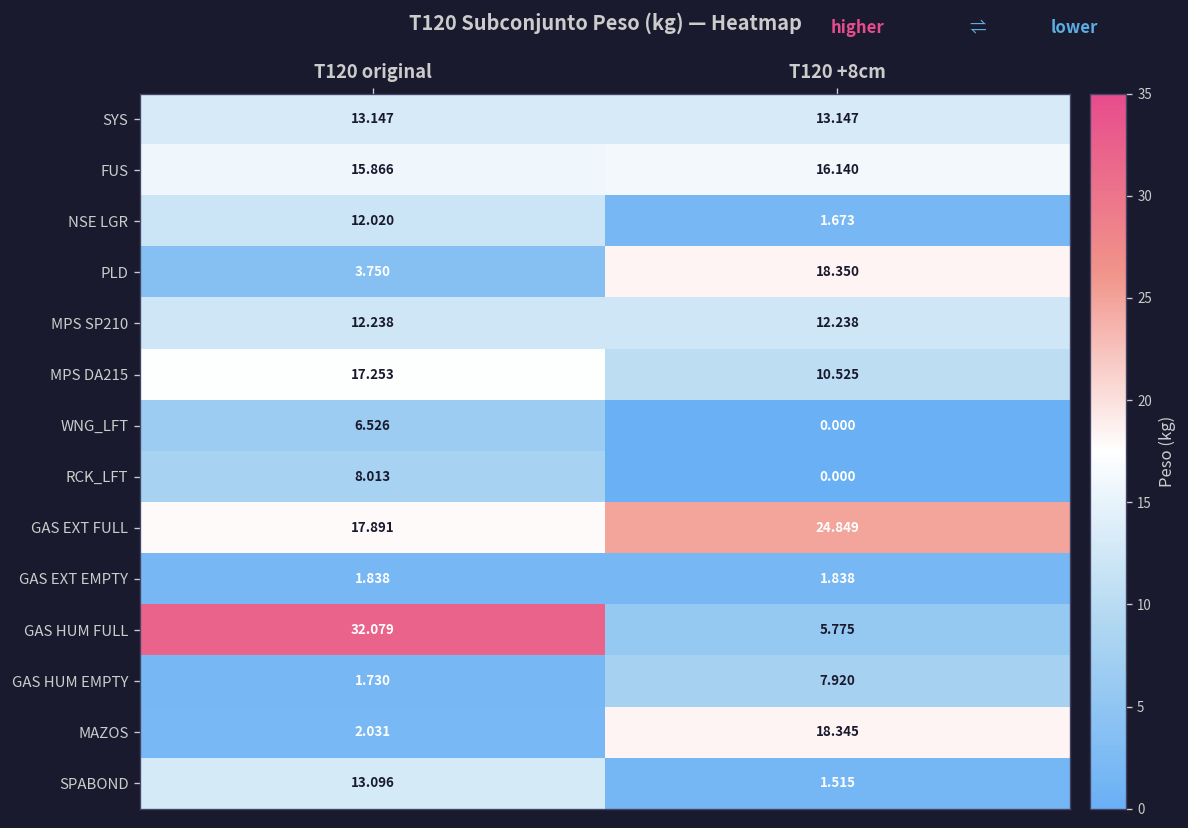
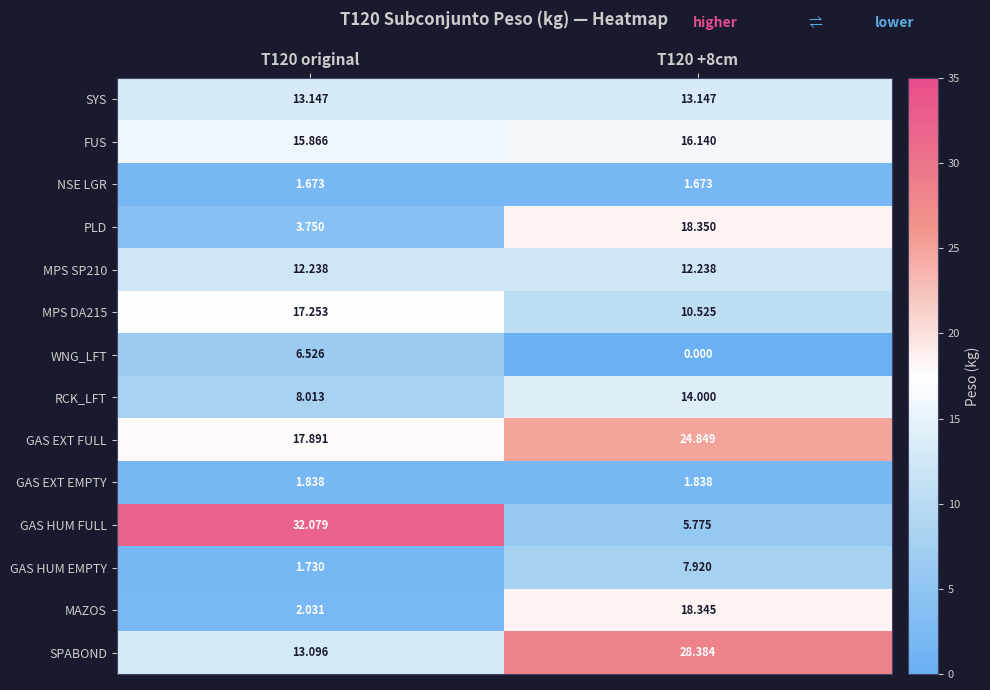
NSE LGR, T120 original: 12.020 -> 1.673
RCK_LFT, T120 +8cm: 0.000 -> 14.000
SPABOND, T120 +8cm: 1.515 -> 28.384
